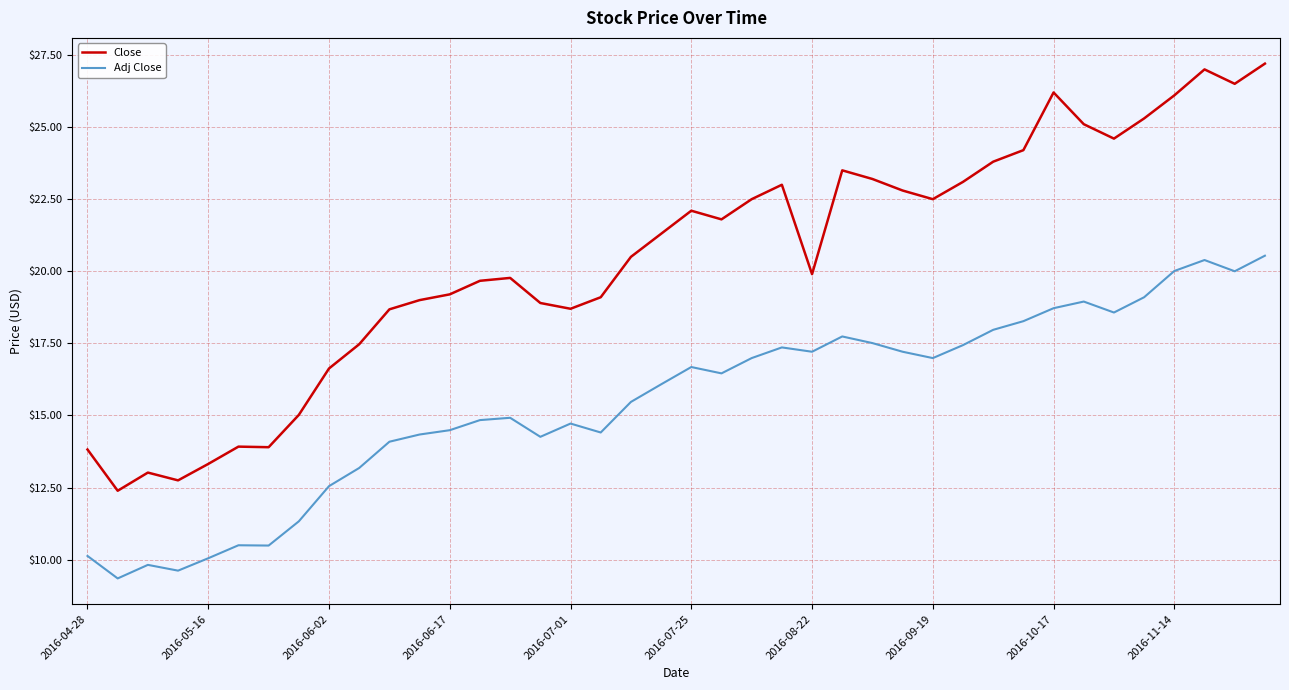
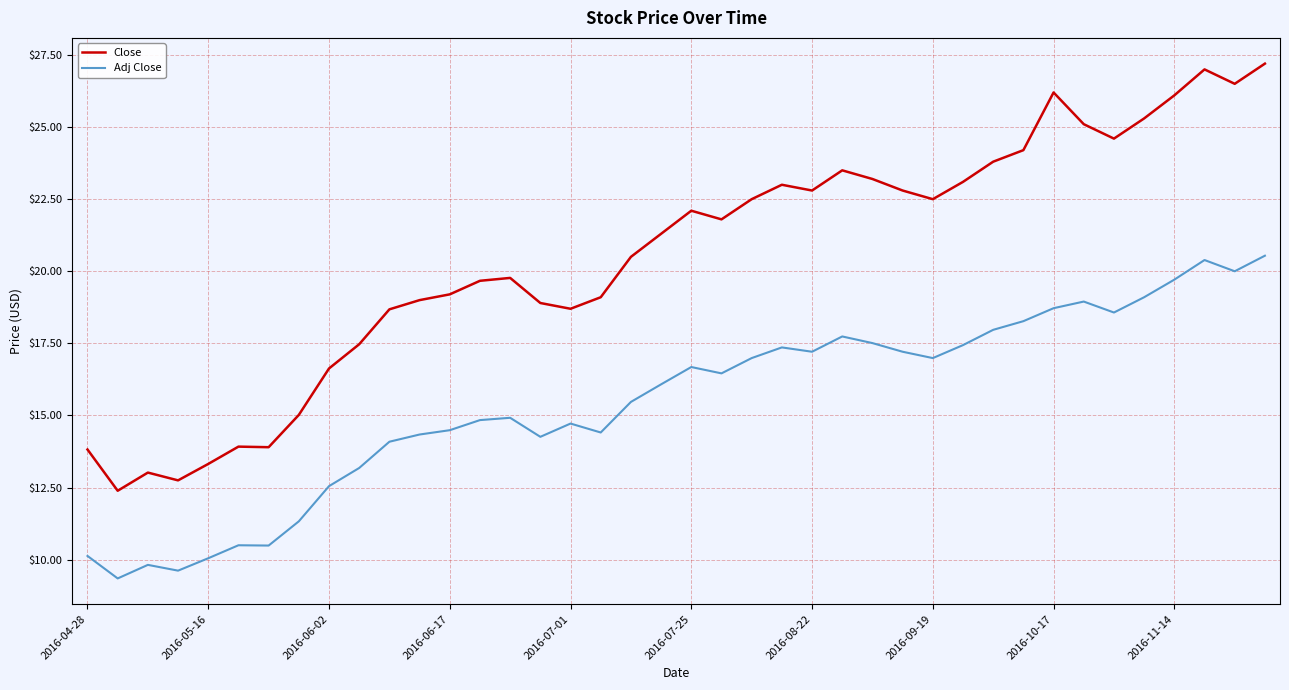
Close, 2016-08-22: $19.9 -> $22.8
Adj Close, 2016-11-14: $20.0 -> $19.7
